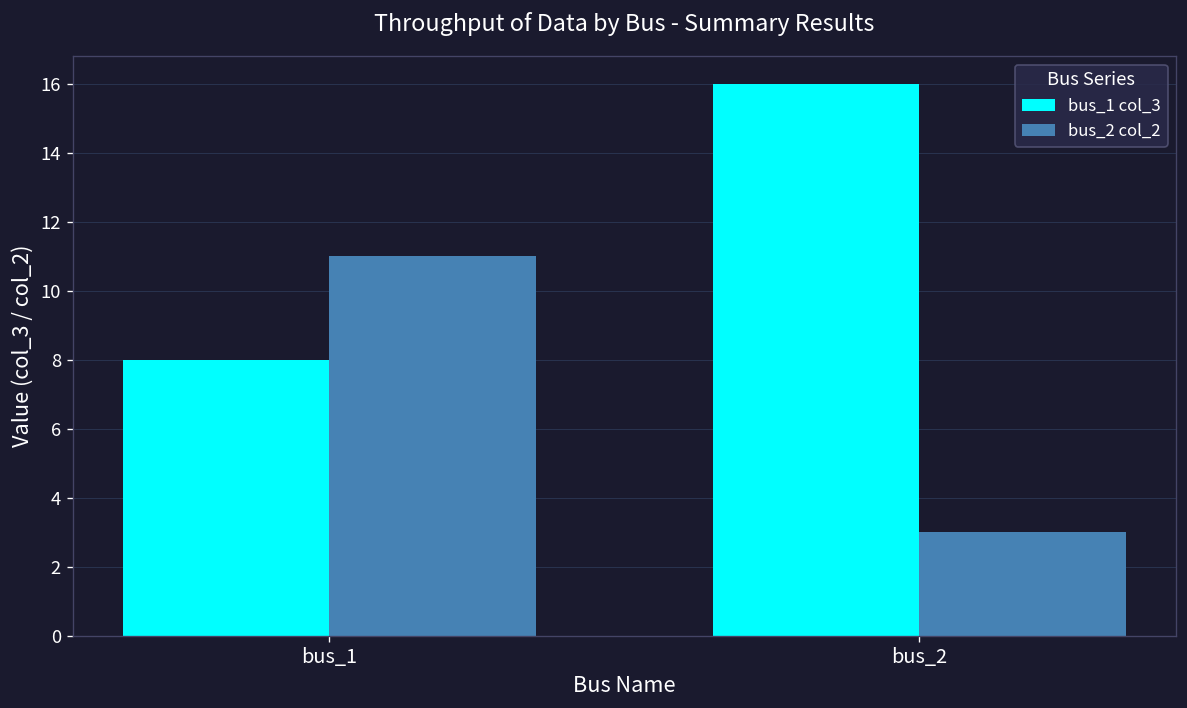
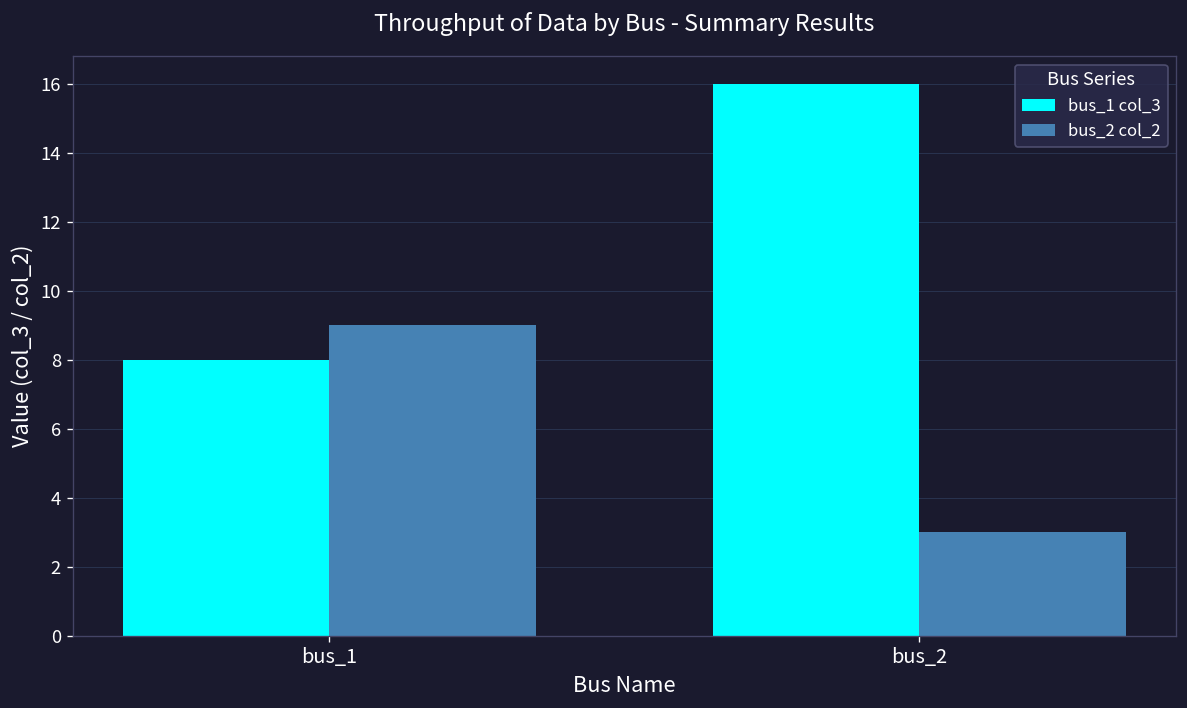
bus_2 col_2, bus_1: 11 -> 9
